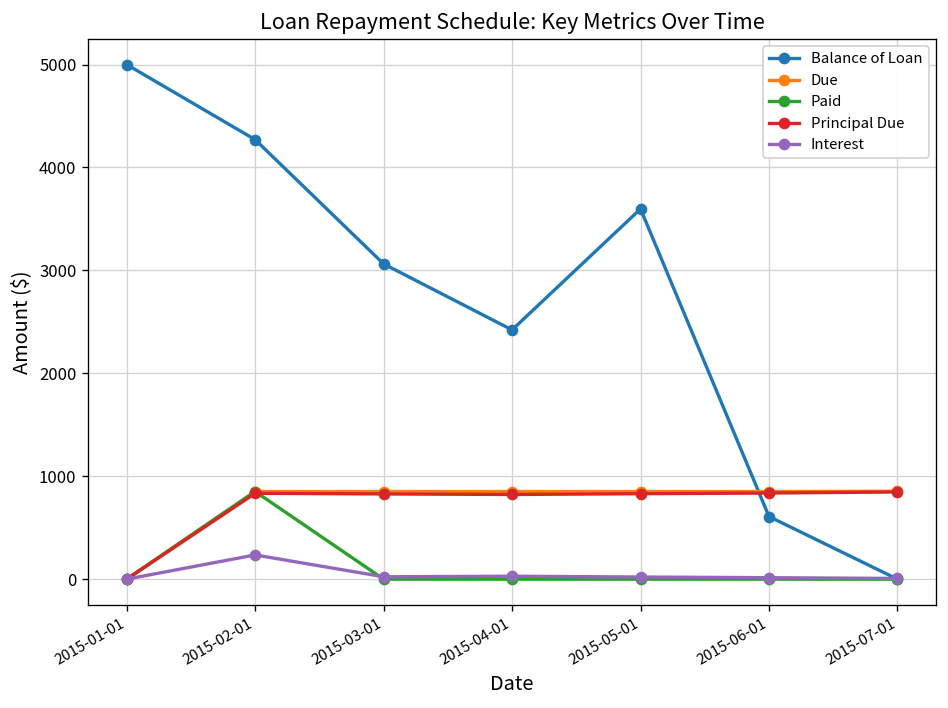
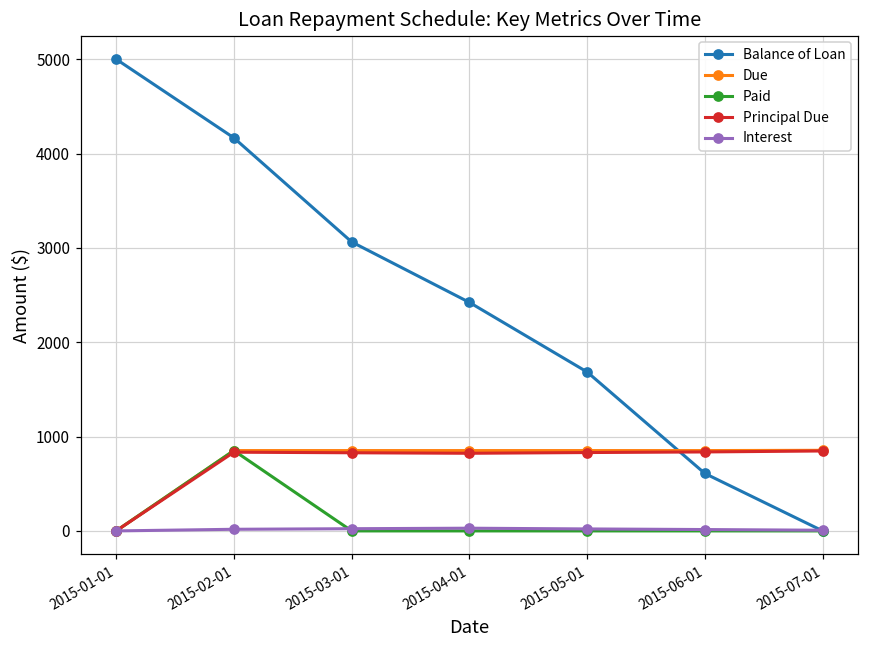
Balance of Loan, 2015-02-01: 4300 -> 4200
Interest, 2015-02-01: 200 -> 0
Balance of Loan, 2015-05-01: 3600 -> 1700
